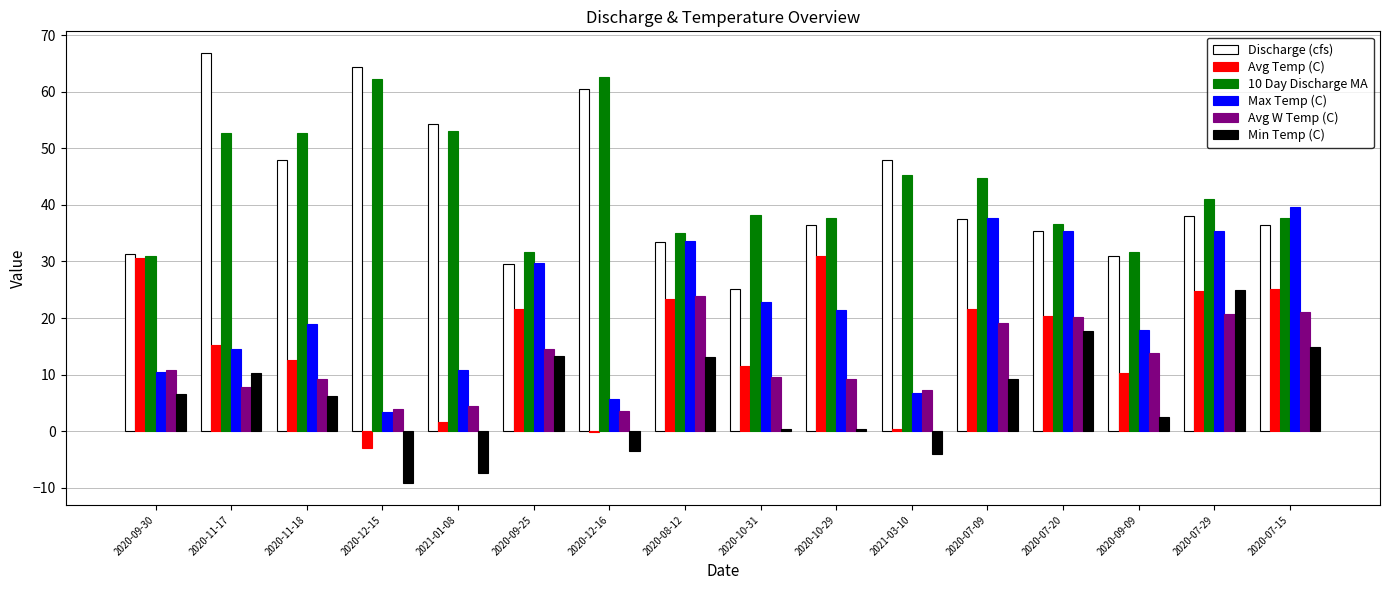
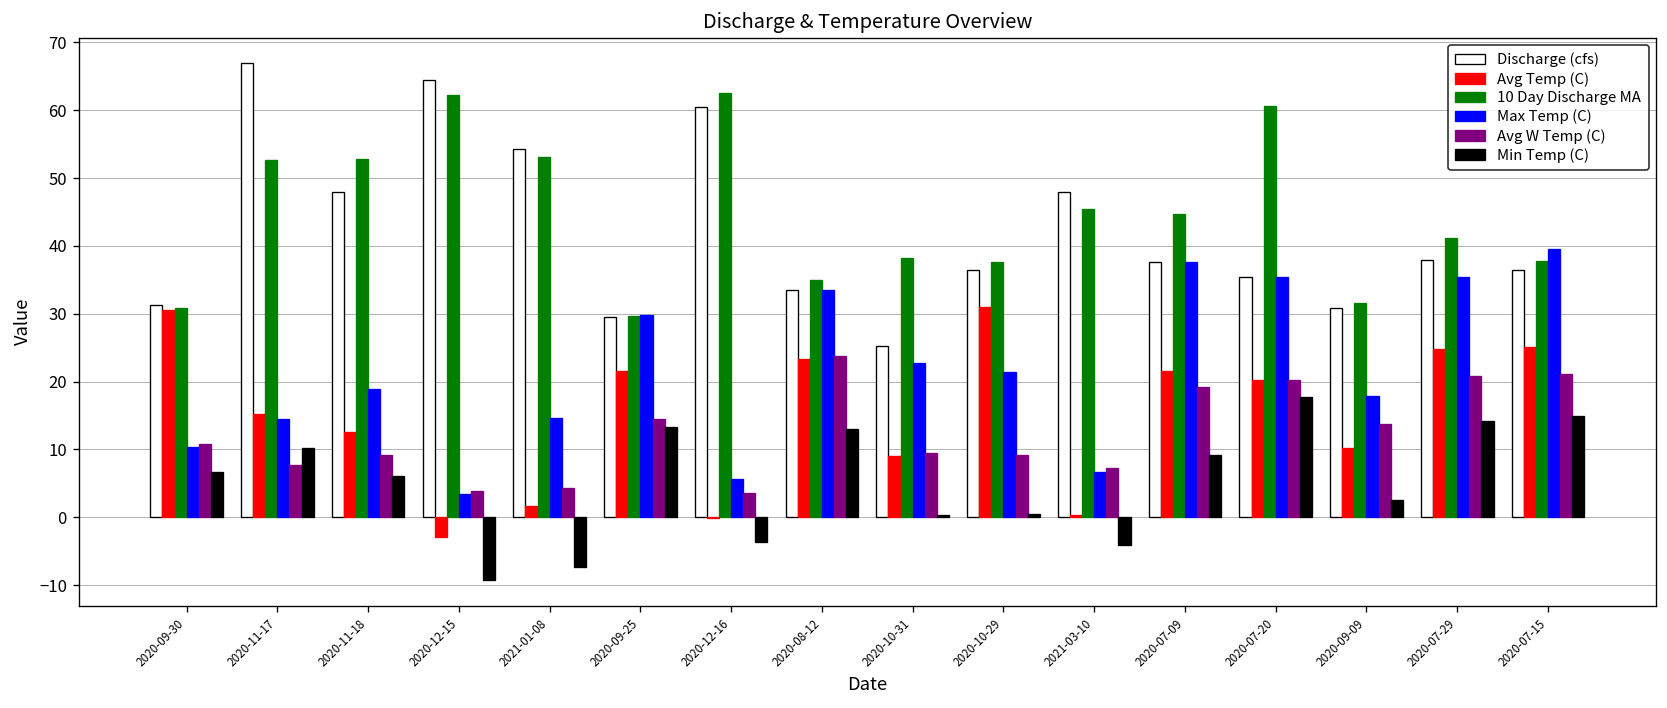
Max Temp (C), 2021-01-08: 11 -> 15
10 Day Discharge MA, 2020-09-25: 32 -> 30
Avg Temp (C), 2020-10-31: 12 -> 9
10 Day Discharge MA, 2020-07-20: 37 -> 61
Min Temp (C), 2020-07-29: 25 -> 14
